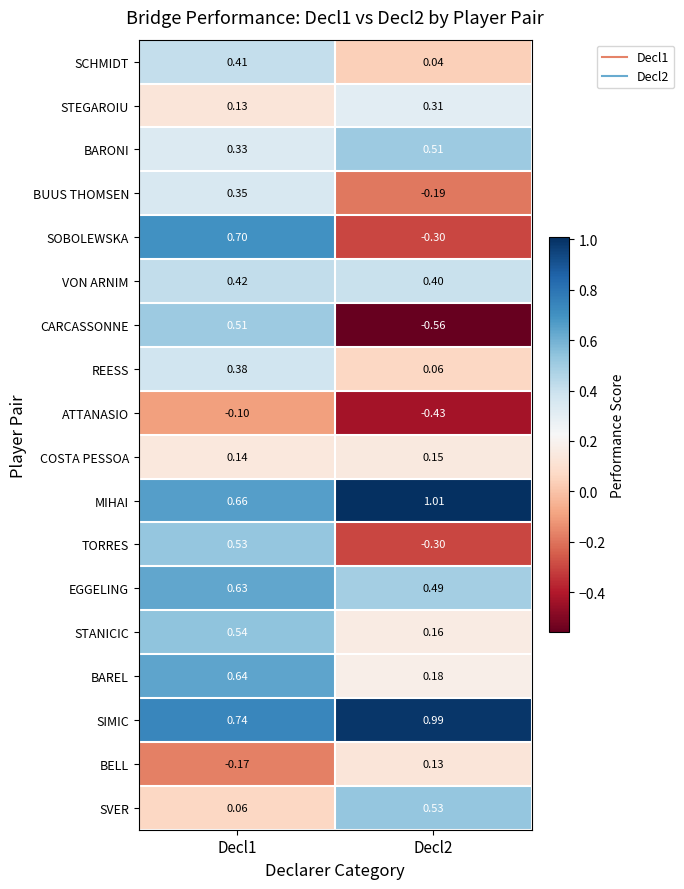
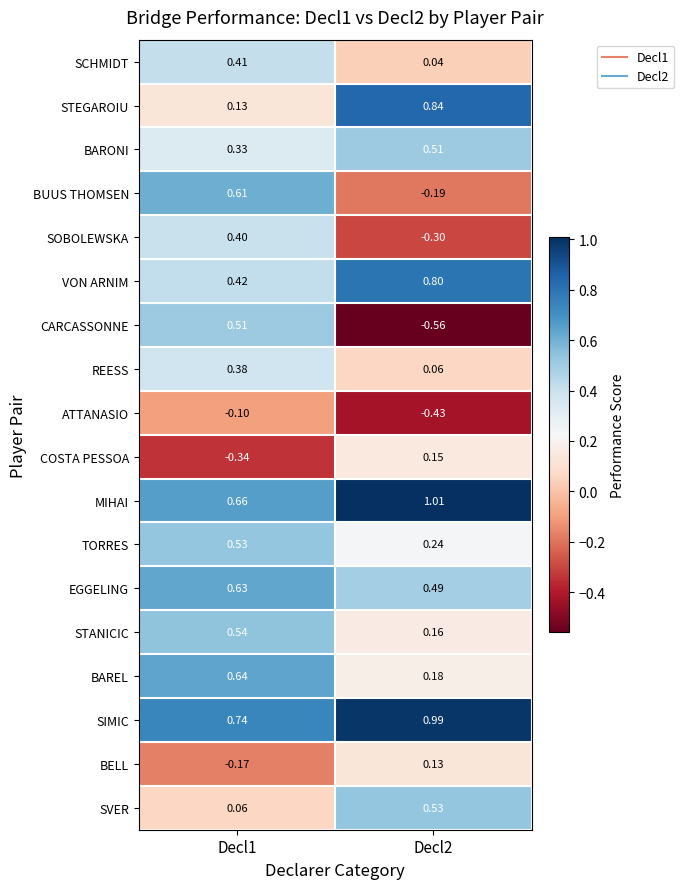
STEGAROIU, Decl2: 0.31 -> 0.84
BUUS THOMSEN, Decl1: 0.35 -> 0.61
SOBOLEWSKA, Decl1: 0.70 -> 0.40
VON ARNIM, Decl2: 0.40 -> 0.80
COSTA PESSOA, Decl1: 0.14 -> -0.34
TORRES, Decl2: -0.30 -> 0.24
